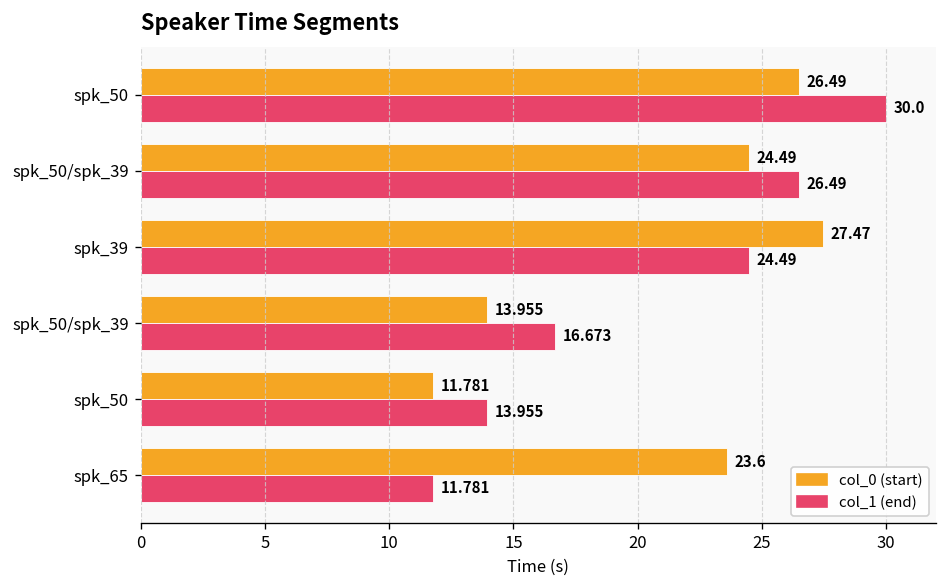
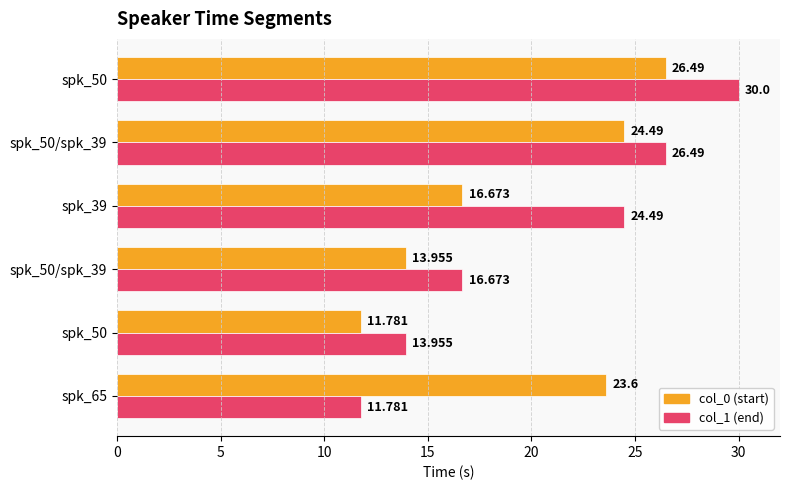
col_0 (start), spk_39: 27.47 -> 16.673
